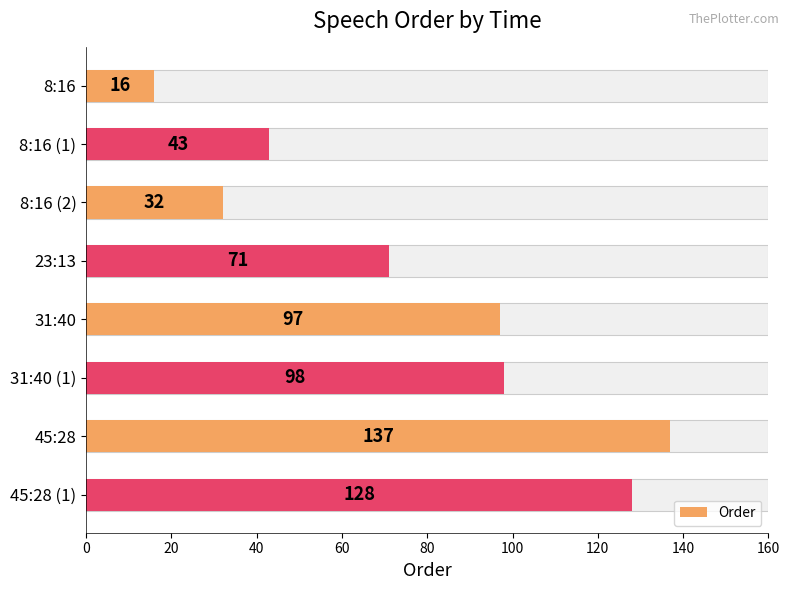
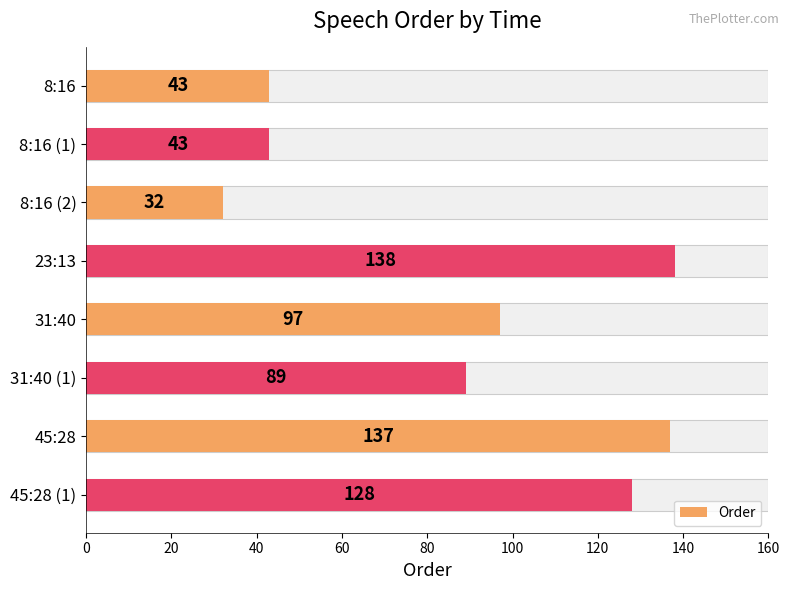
Order, 8:16: 16 -> 43
Order, 23:13: 71 -> 138
Order, 31:40 (1): 98 -> 89
